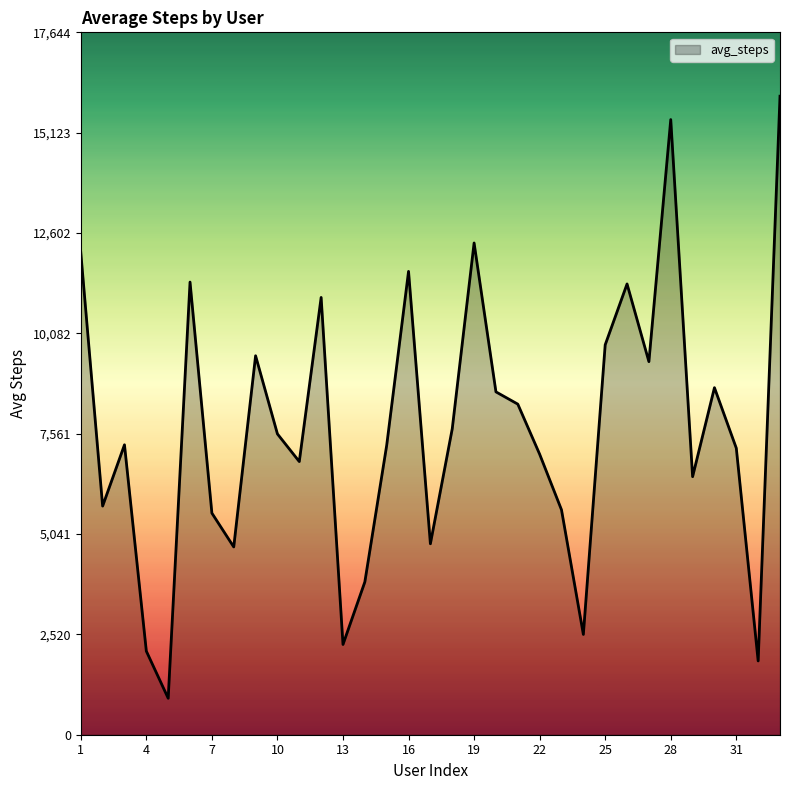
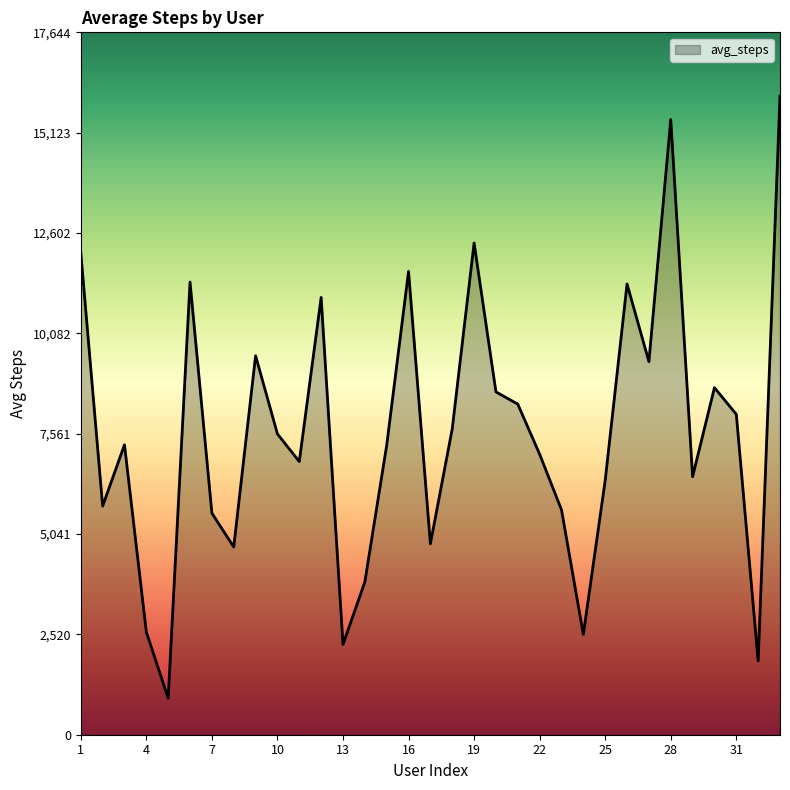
4: 2,100 -> 2,600
25: 9,800 -> 6,400
31: 7,200 -> 8,000
